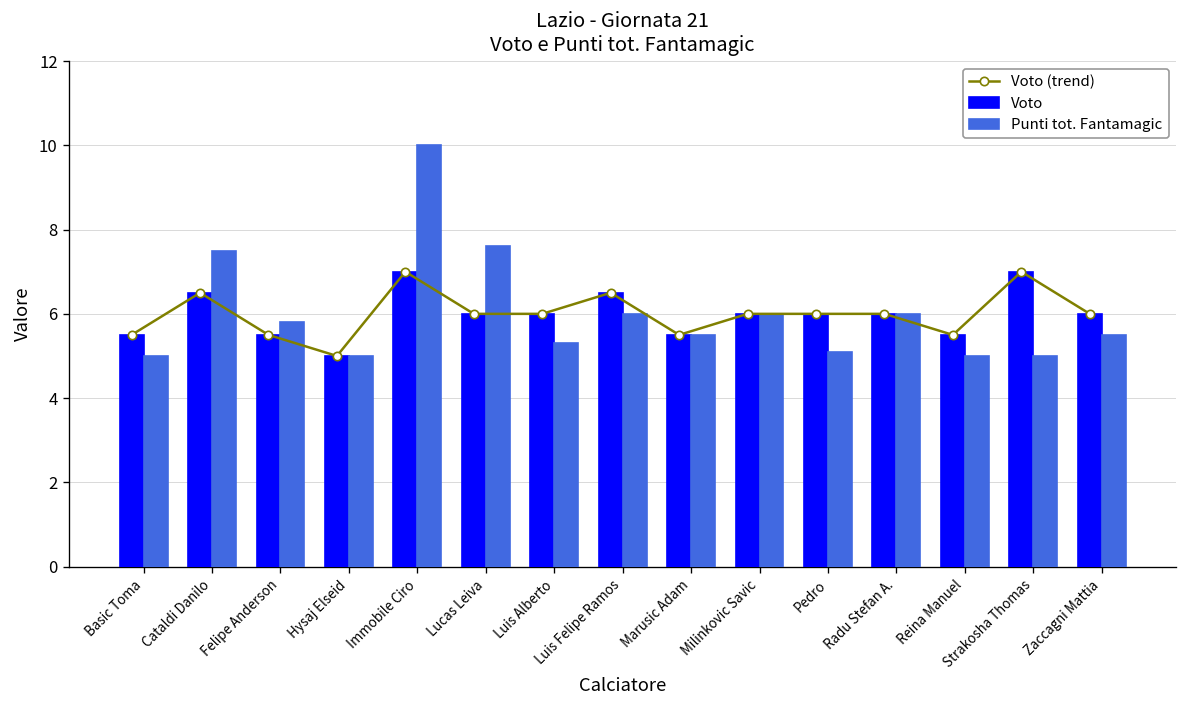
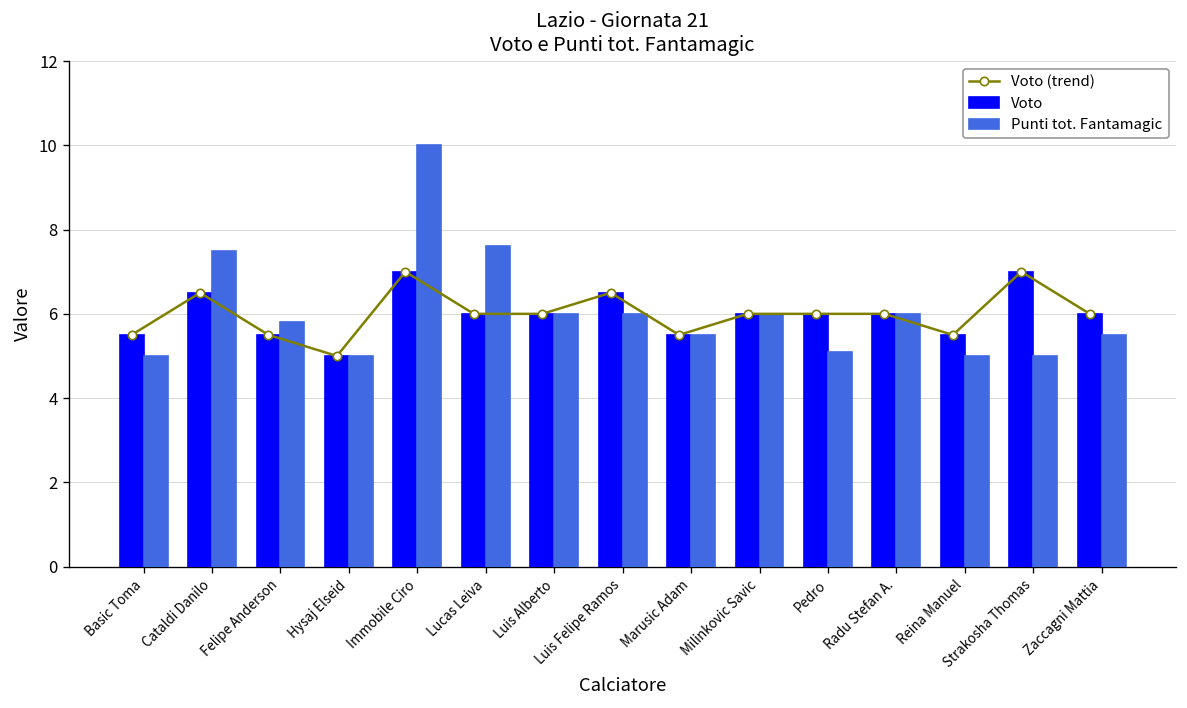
Punti tot. Fantamagic, Luis Alberto: 5.3 -> 6.0
